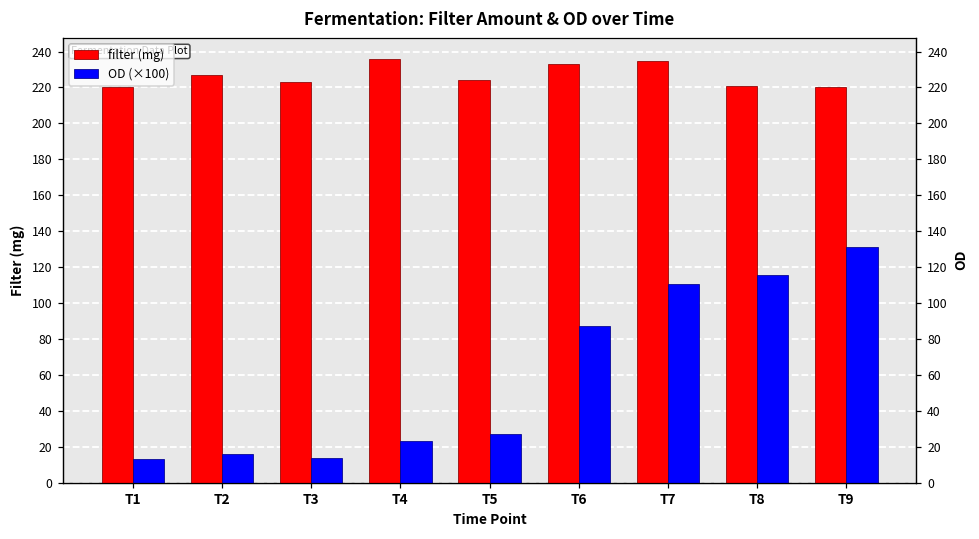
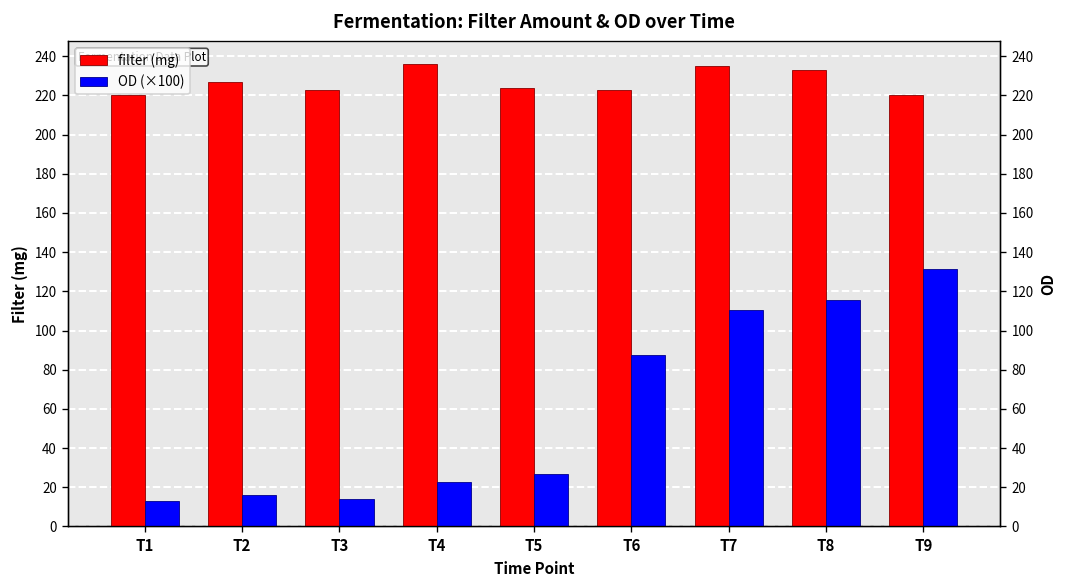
filter (mg), T6: 233 -> 223
filter (mg), T8: 221 -> 233
